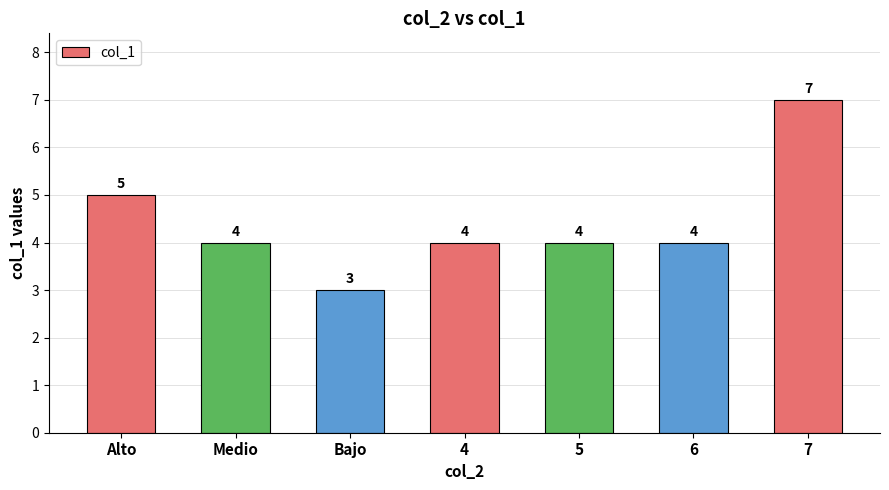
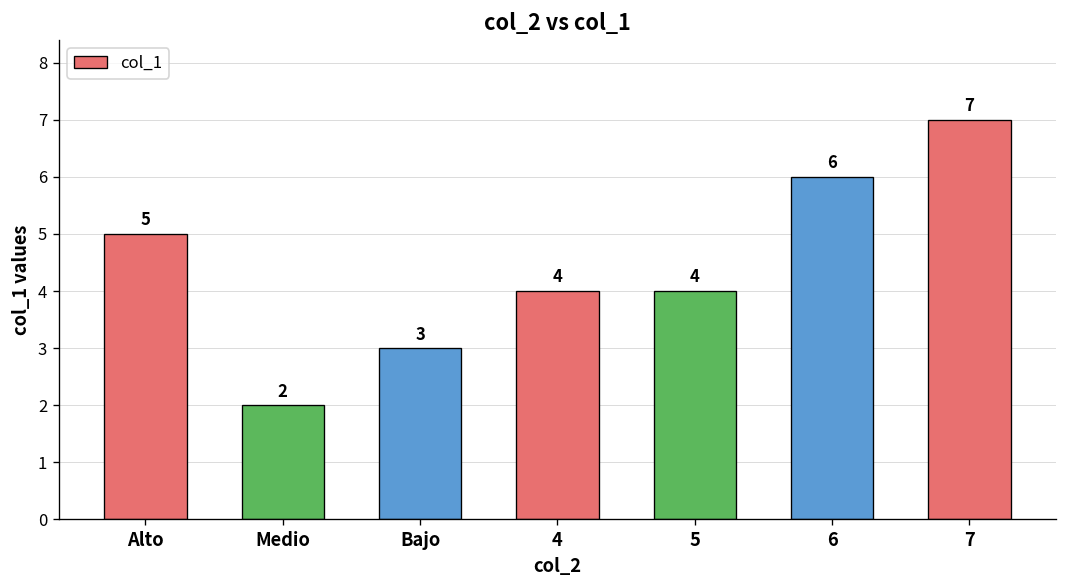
Medio: 4 -> 2
6: 4 -> 6
